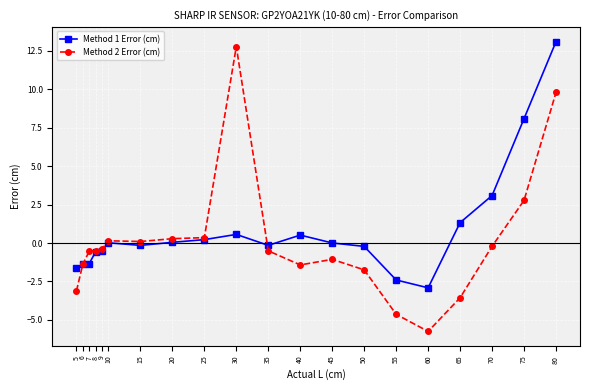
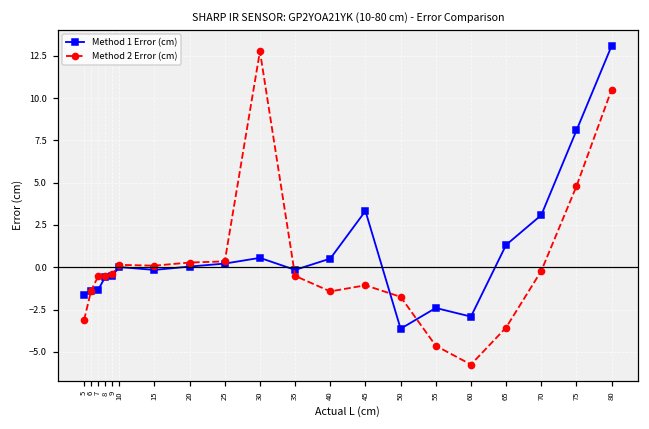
Method 1 Error (cm), 45: 0.0 -> 3.3
Method 1 Error (cm), 50: -0.2 -> -3.6
Method 2 Error (cm), 75: 2.8 -> 4.8
Method 2 Error (cm), 80: 9.8 -> 10.5
